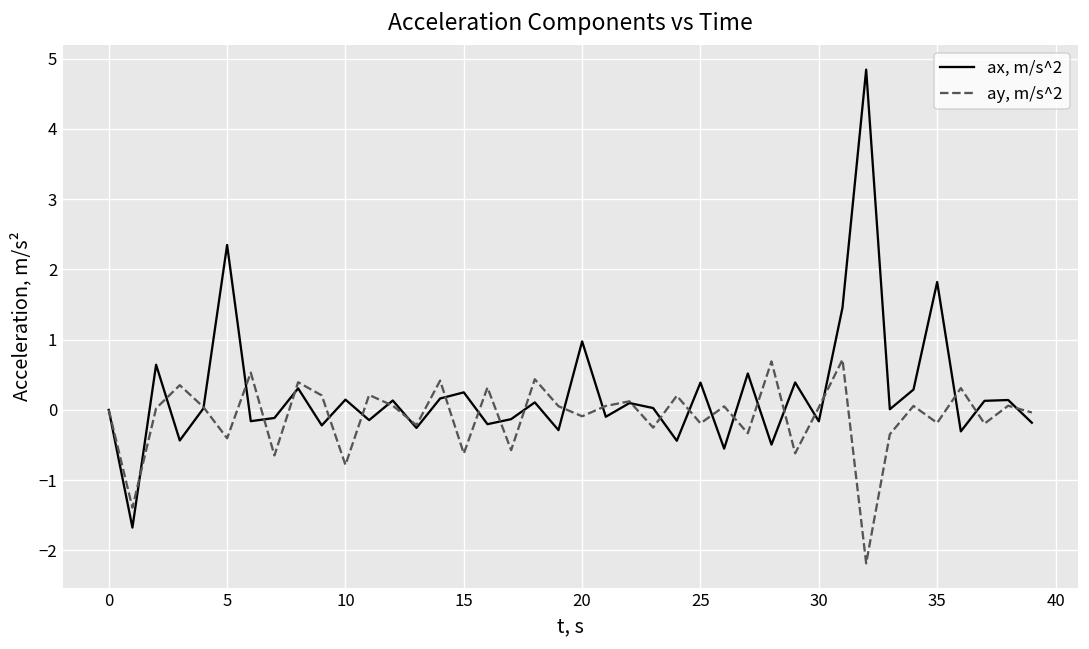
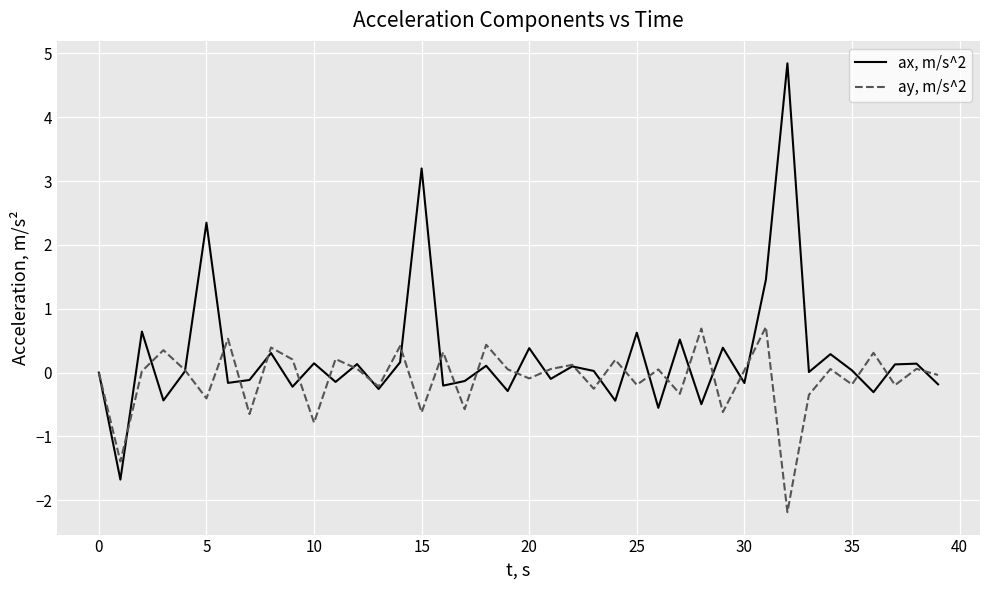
ax, m/s^2, 15: 0.2 -> 3.2
ax, m/s^2, 20: 1.0 -> 0.4
ax, m/s^2, 25: 0.4 -> 0.6
ax, m/s^2, 35: 1.8 -> 0.0
